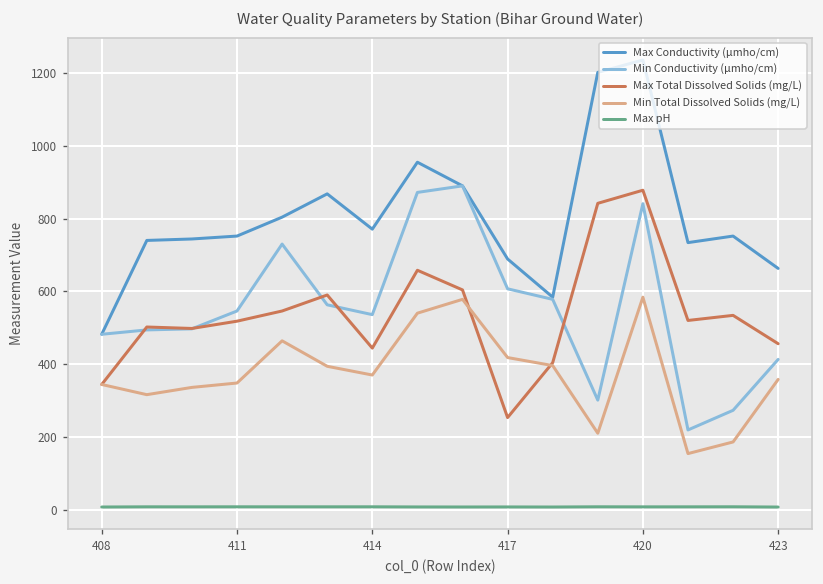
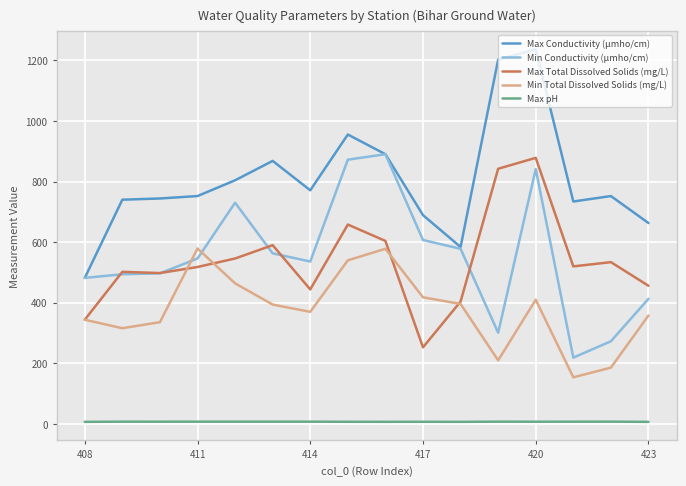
Min Total Dissolved Solids (mg/L), 411: 350 -> 580
Min Total Dissolved Solids (mg/L), 420: 580 -> 410
